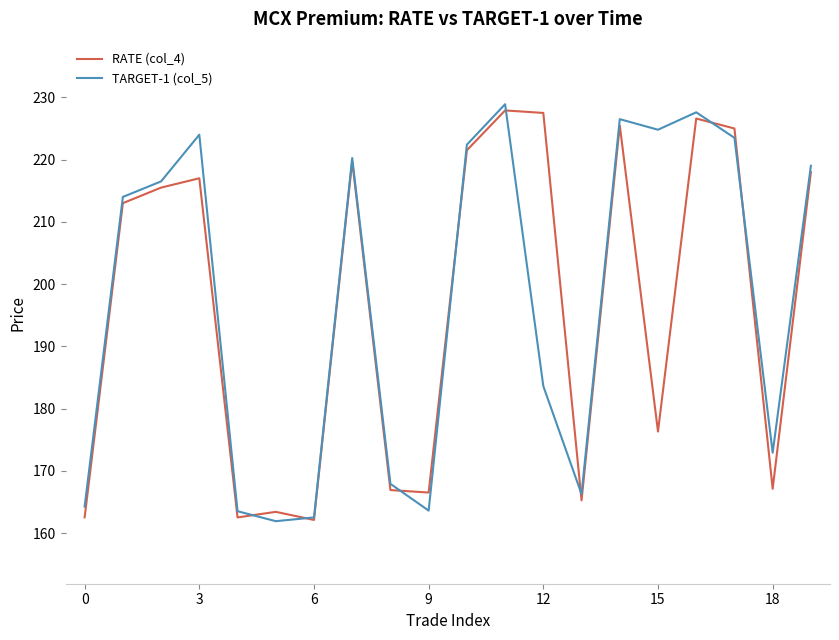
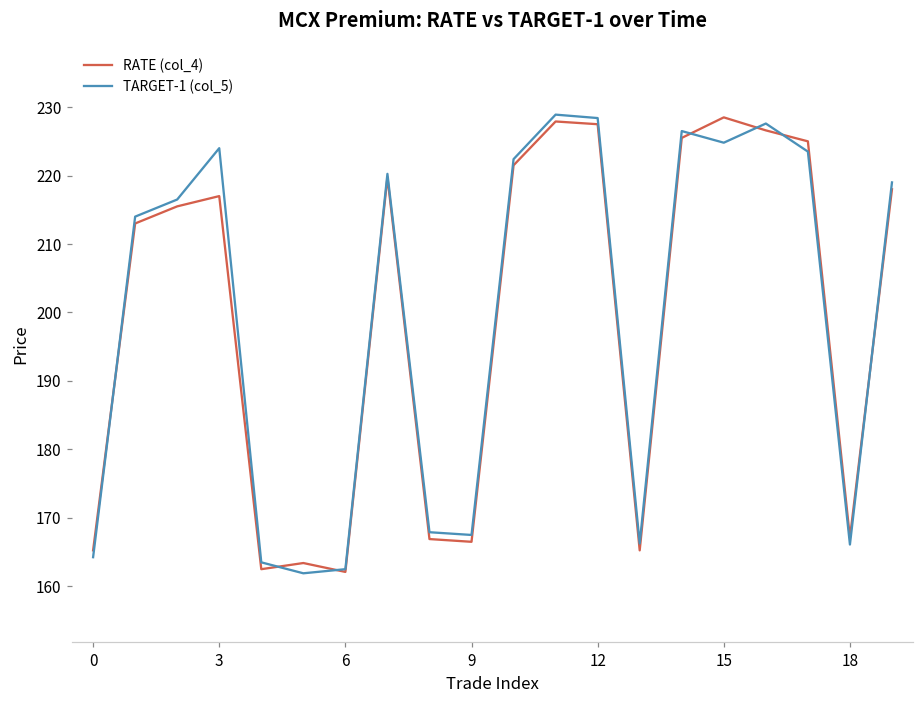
RATE (col_4), 0: 163 -> 165
TARGET-1 (col_5), 9: 164 -> 168
TARGET-1 (col_5), 12: 184 -> 228
RATE (col_4), 15: 176 -> 229
TARGET-1 (col_5), 18: 173 -> 166
